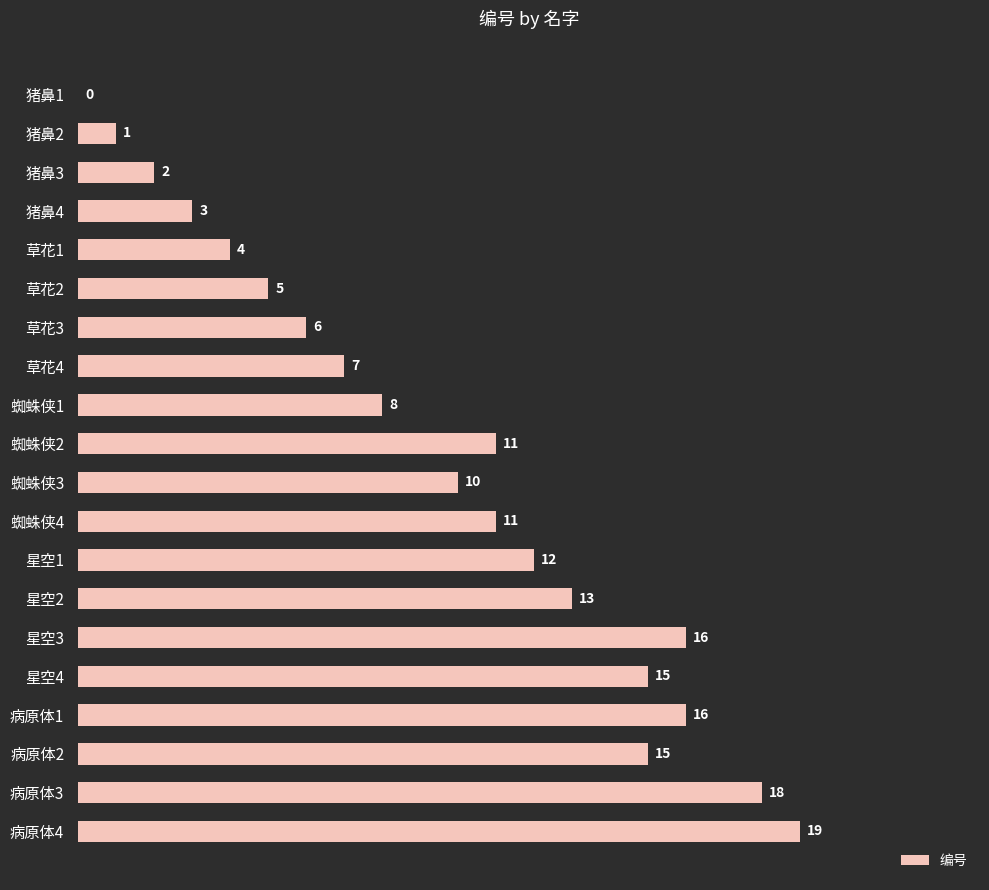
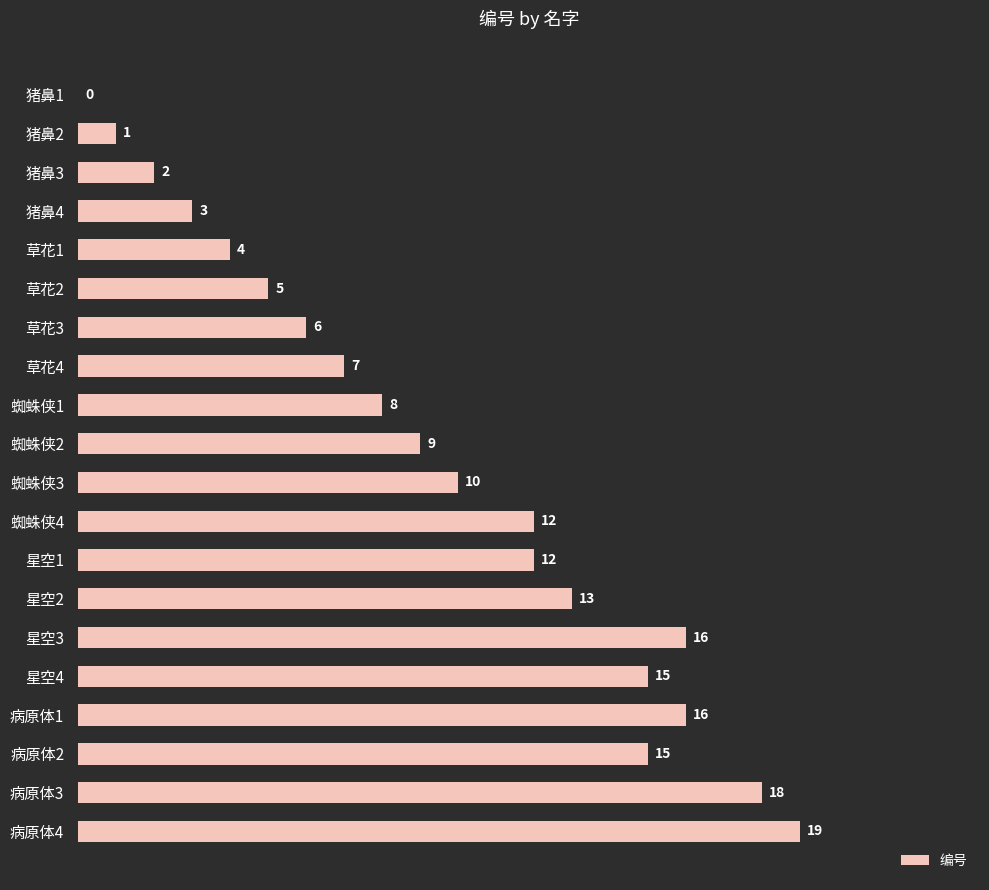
蜘蛛侠2: 11 -> 9
蜘蛛侠4: 11 -> 12
